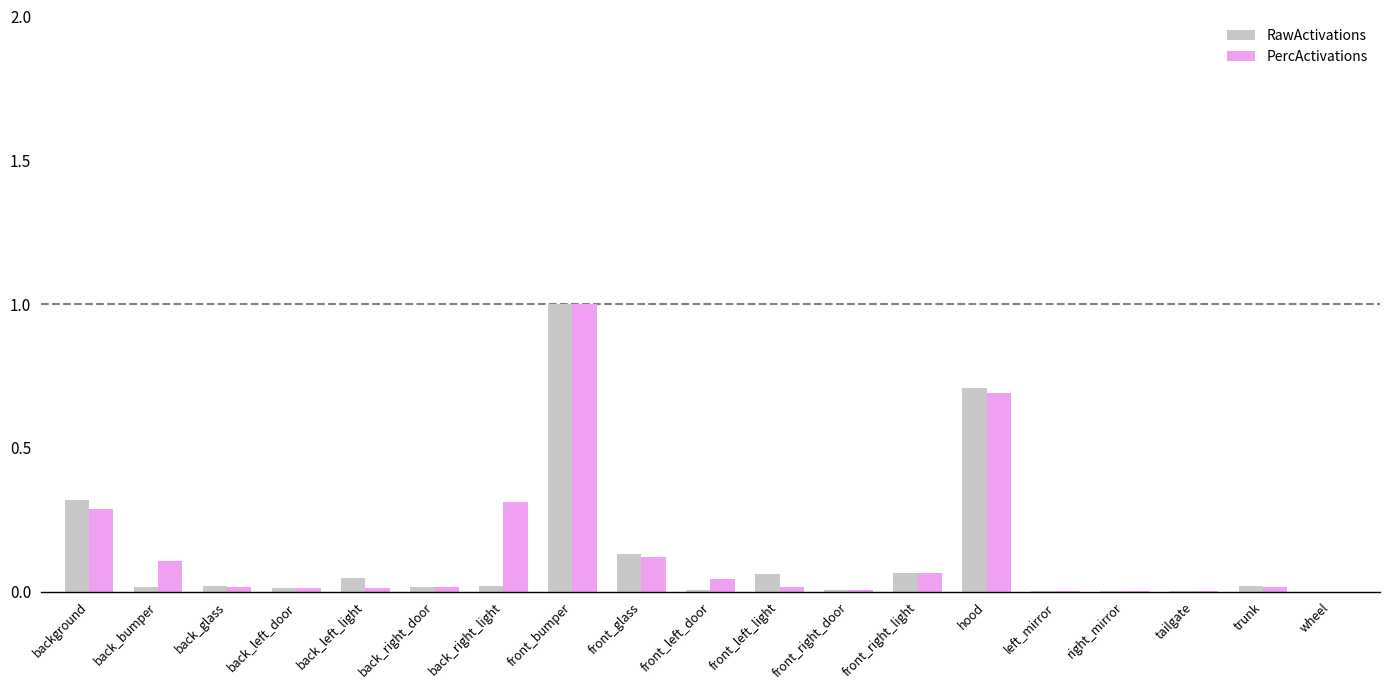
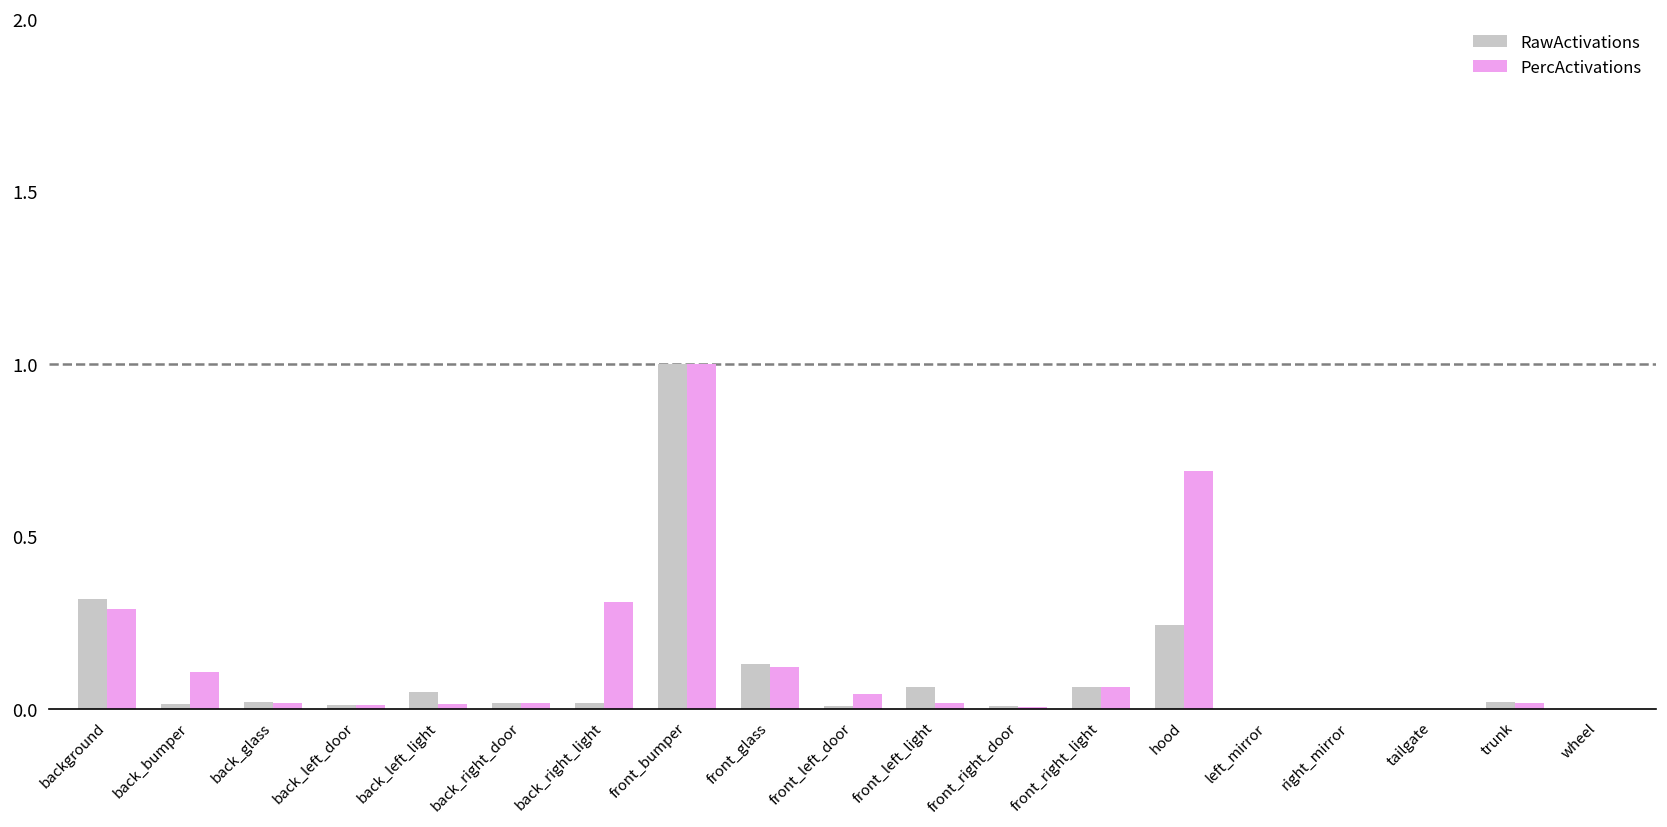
RawActivations, hood: 0.71 -> 0.24
